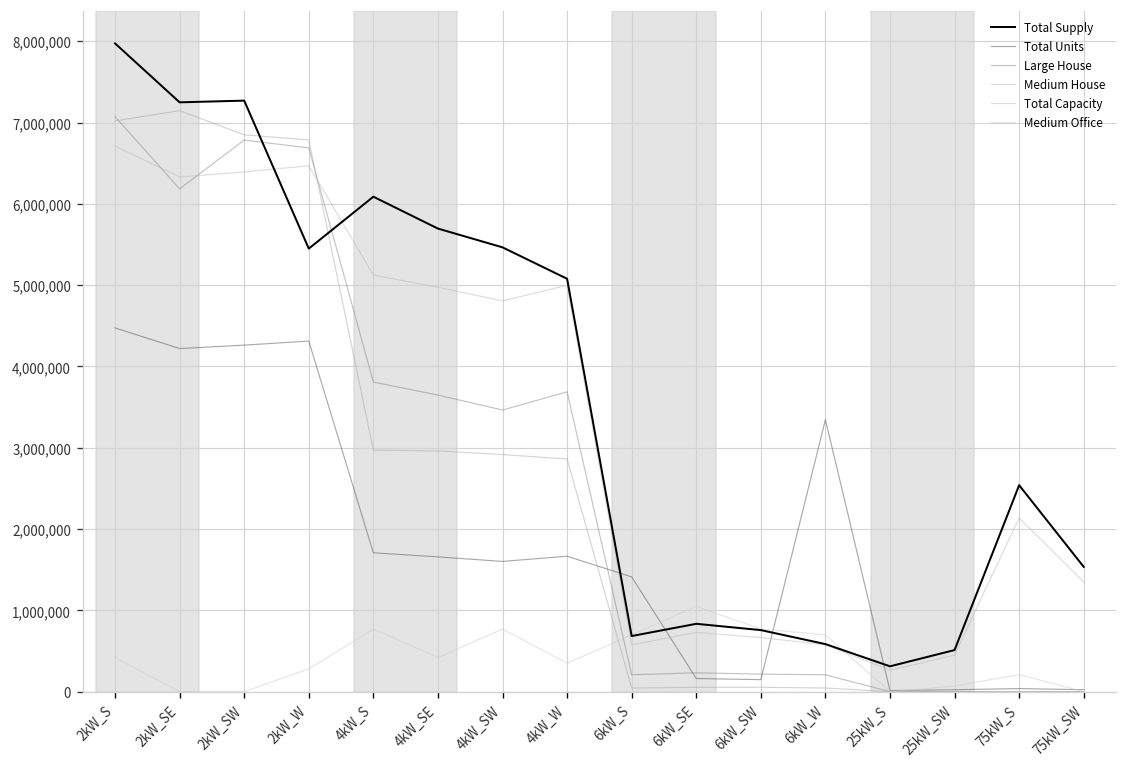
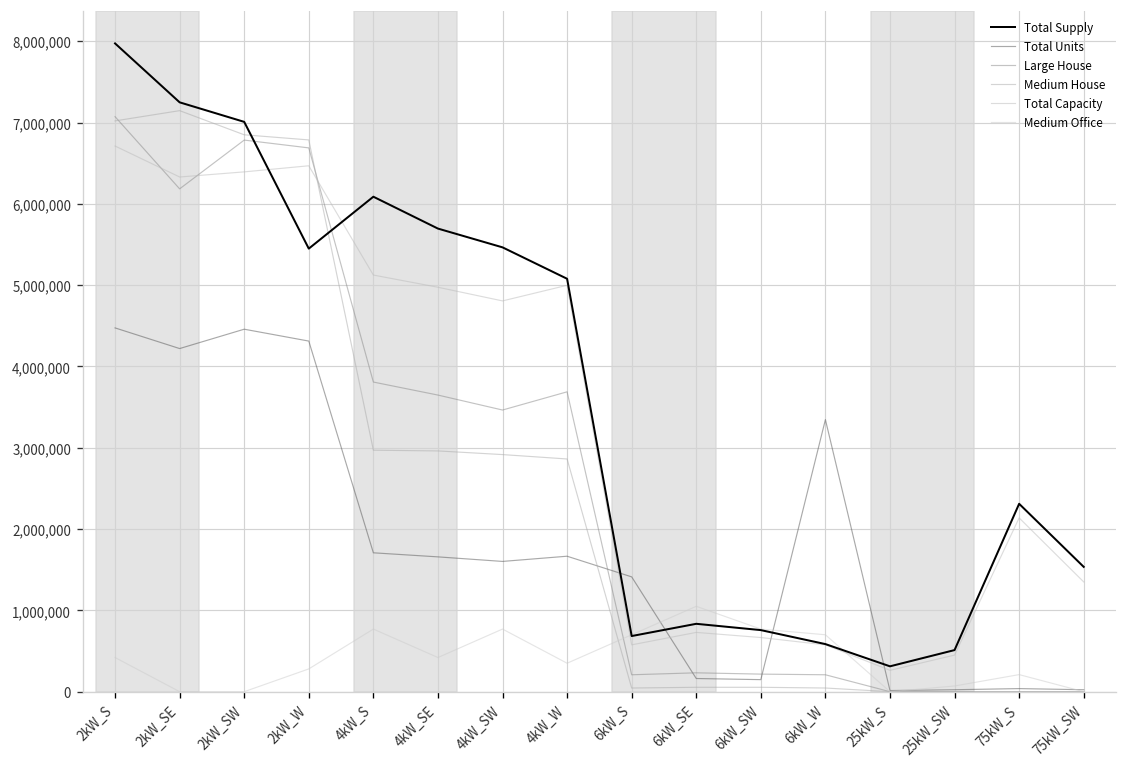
Total Supply, 2kW_SW: 7,300,000 -> 7,000,000
Total Units, 2kW_SW: 4,300,000 -> 4,500,000
Total Supply, 75kW_S: 2,500,000 -> 2,300,000
